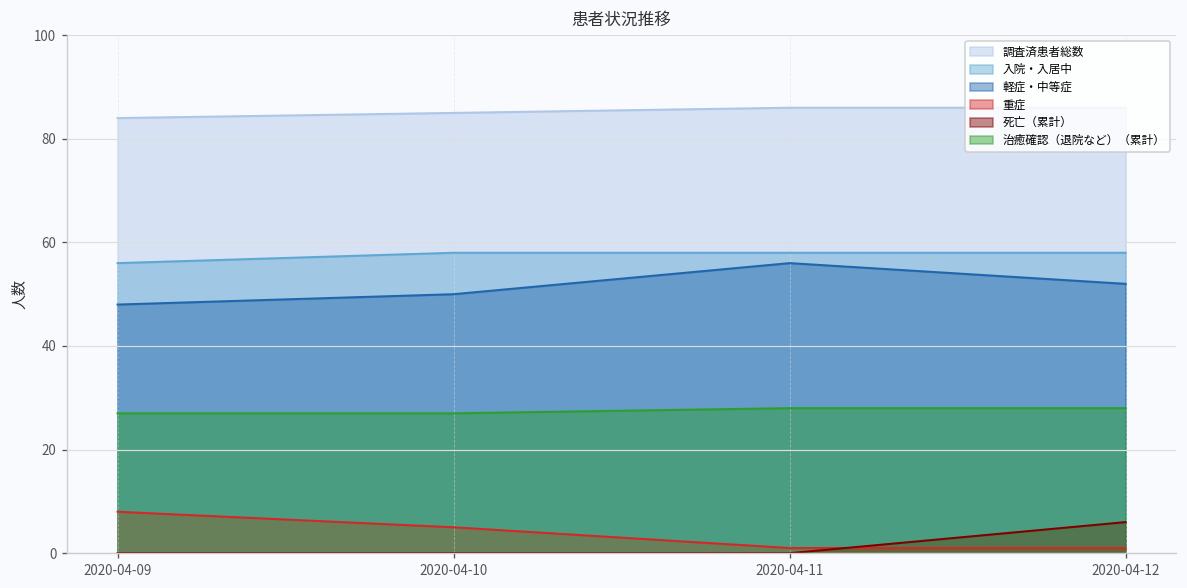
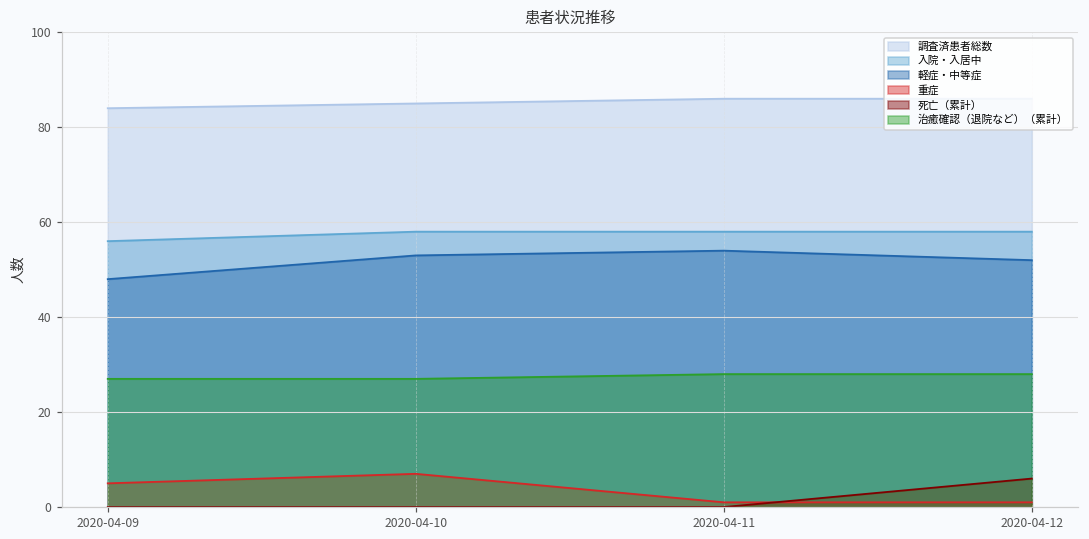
重症, 2020-04-09: 8 -> 5
軽症・中等症, 2020-04-10: 50 -> 53
重症, 2020-04-10: 5 -> 7
軽症・中等症, 2020-04-11: 56 -> 54
